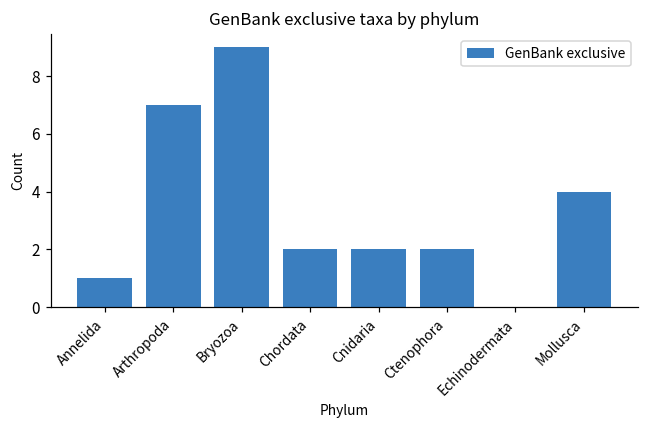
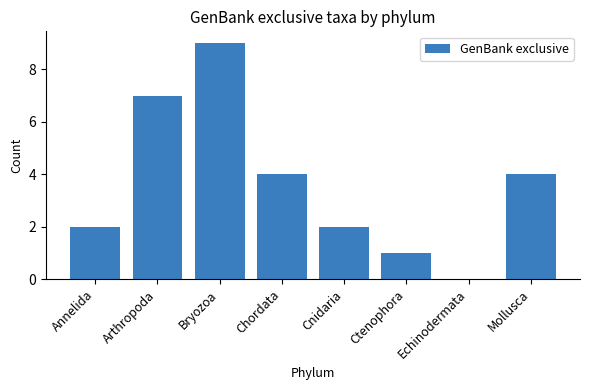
Annelida: 1 -> 2
Chordata: 2 -> 4
Ctenophora: 2 -> 1
